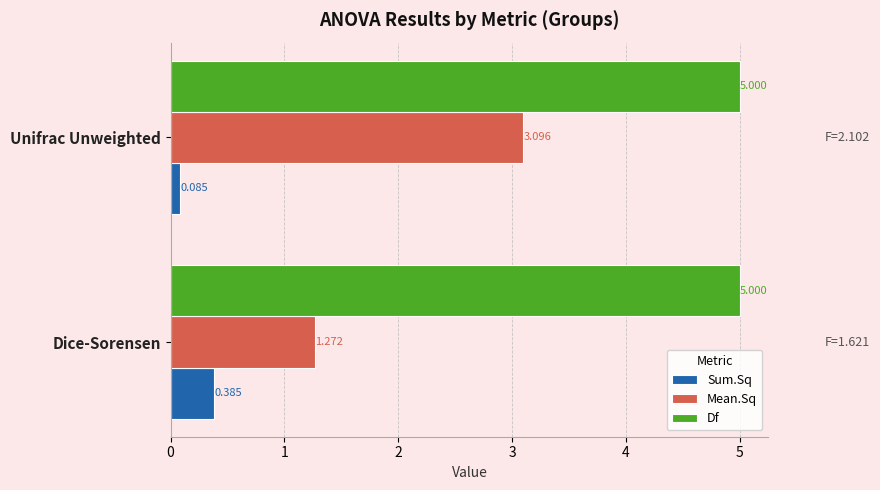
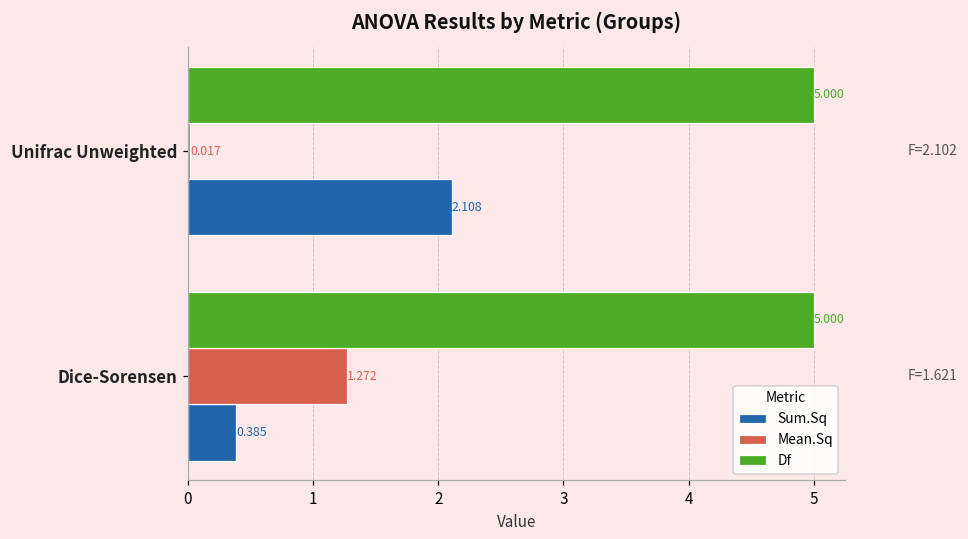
Mean.Sq, Unifrac Unweighted: 3.096 -> 0.017
Sum.Sq, Unifrac Unweighted: 0.085 -> 2.108
